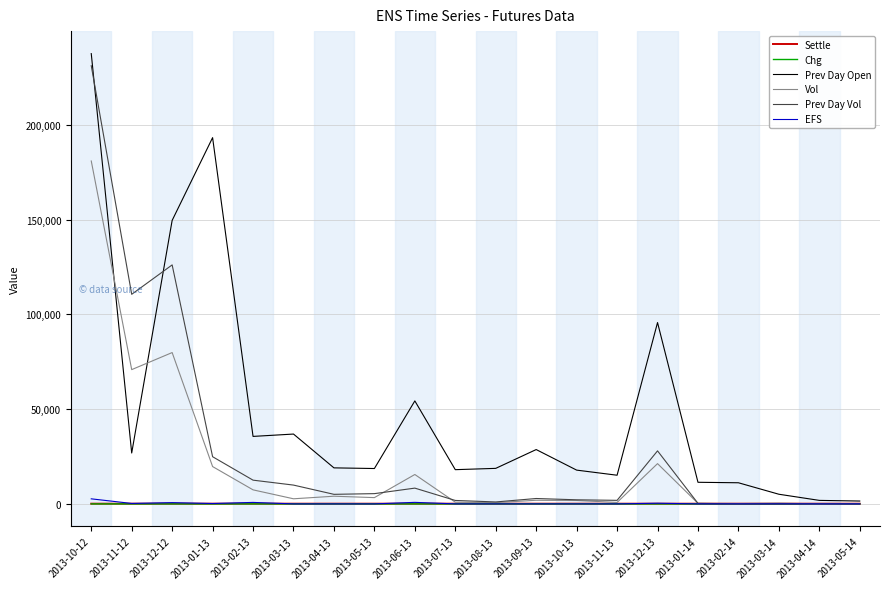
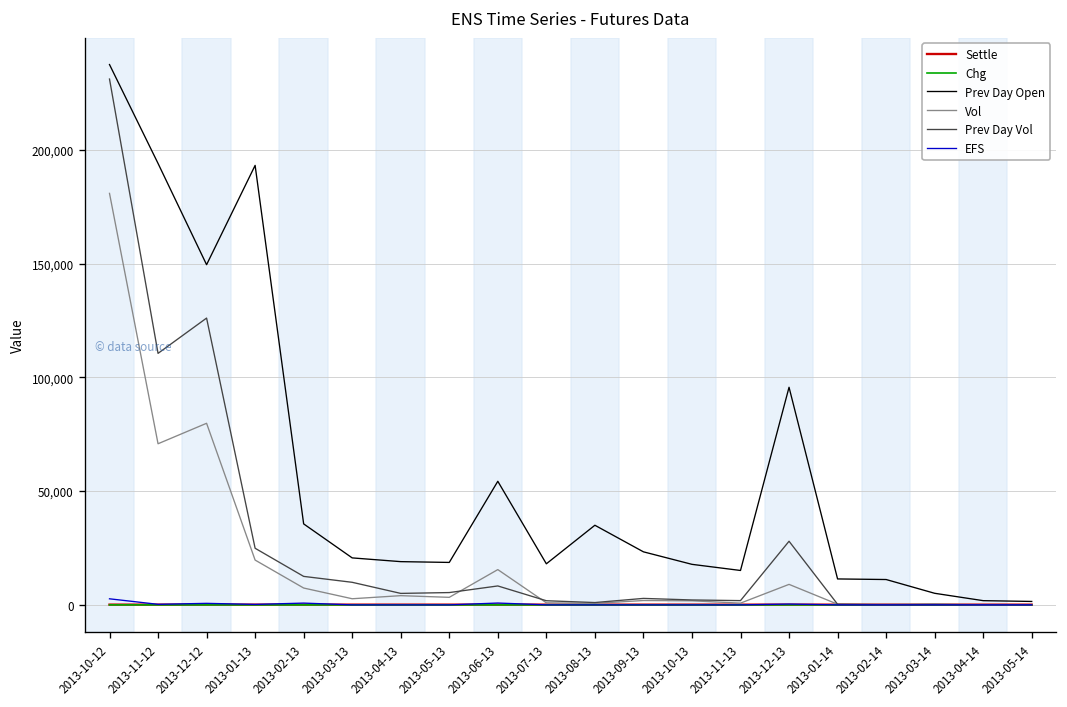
Prev Day Open, 2013-11-12: 27,000 -> 194,000
Prev Day Open, 2013-03-13: 37,000 -> 21,000
Prev Day Open, 2013-08-13: 19,000 -> 35,000
Prev Day Open, 2013-09-13: 29,000 -> 23,000
Vol, 2013-12-13: 21,000 -> 9,000
